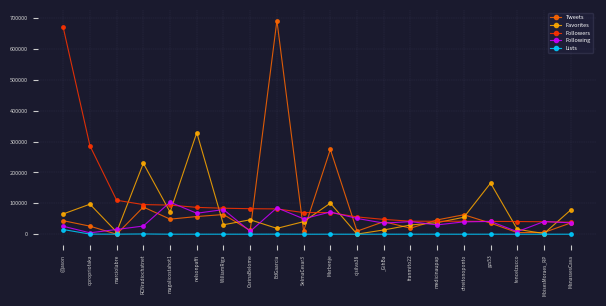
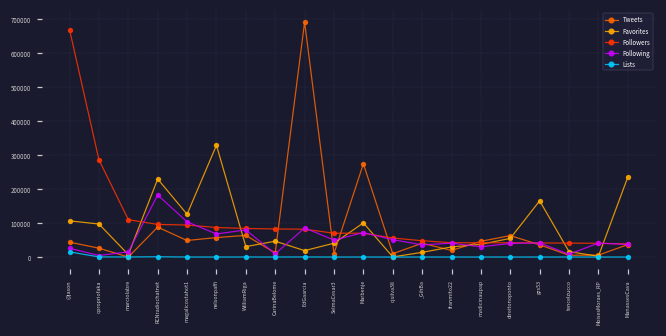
Favorites, @jason: 70000 -> 110000
Following, RCNradiochatnet: 30000 -> 180000
Favorites, magalicostahot1: 70000 -> 130000
Favorites, ManassesCava: 80000 -> 240000
